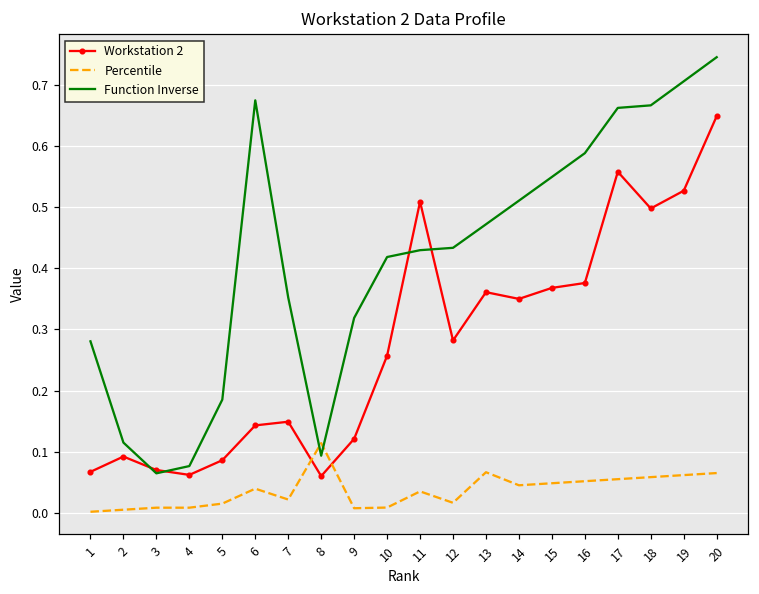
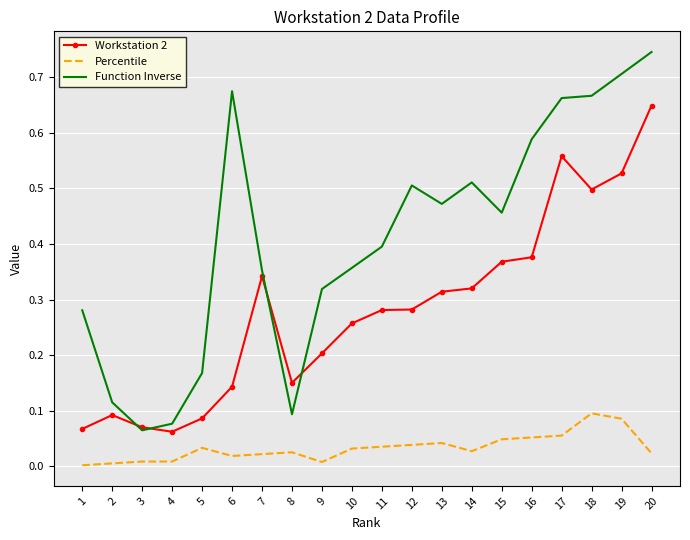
Percentile, 5: 0.02 -> 0.03
Function Inverse, 5: 0.19 -> 0.17
Percentile, 6: 0.04 -> 0.02
Workstation 2, 7: 0.15 -> 0.34
Workstation 2, 8: 0.06 -> 0.15
Percentile, 8: 0.11 -> 0.03
Workstation 2, 9: 0.12 -> 0.20
Percentile, 10: 0.01 -> 0.03
Function Inverse, 10: 0.42 -> 0.36
Workstation 2, 11: 0.51 -> 0.28
Function Inverse, 11: 0.43 -> 0.40
Percentile, 12: 0.02 -> 0.04
Function Inverse, 12: 0.43 -> 0.51
Workstation 2, 13: 0.36 -> 0.31
Percentile, 13: 0.07 -> 0.04
Workstation 2, 14: 0.35 -> 0.32
Percentile, 14: 0.05 -> 0.03
Function Inverse, 15: 0.55 -> 0.46
Percentile, 18: 0.06 -> 0.10
Percentile, 19: 0.06 -> 0.09
Percentile, 20: 0.07 -> 0.02
